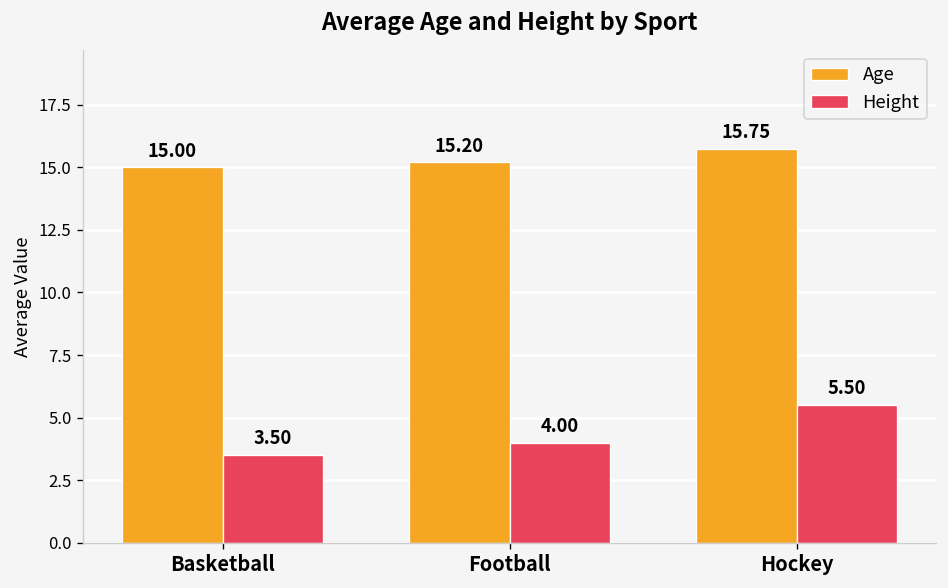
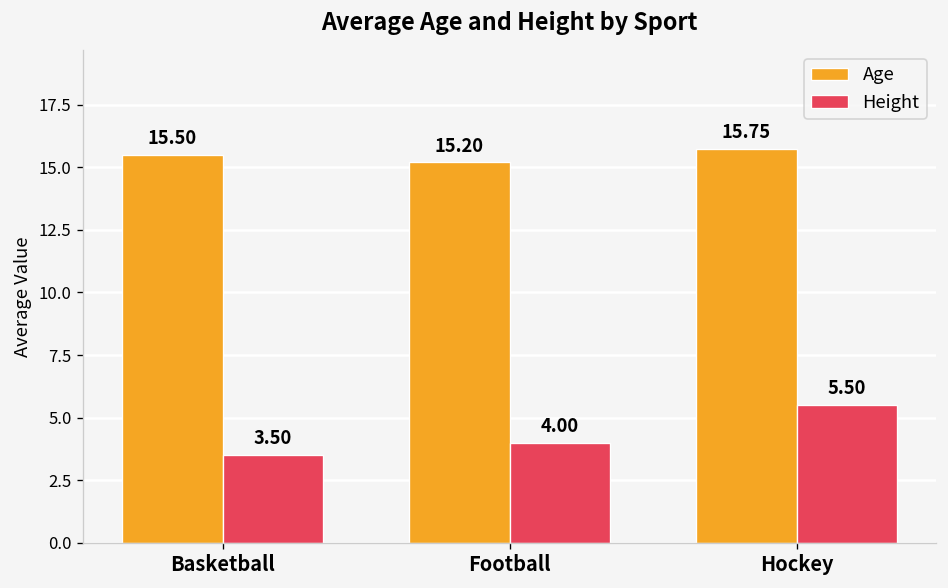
Age, Basketball: 15.00 -> 15.50
